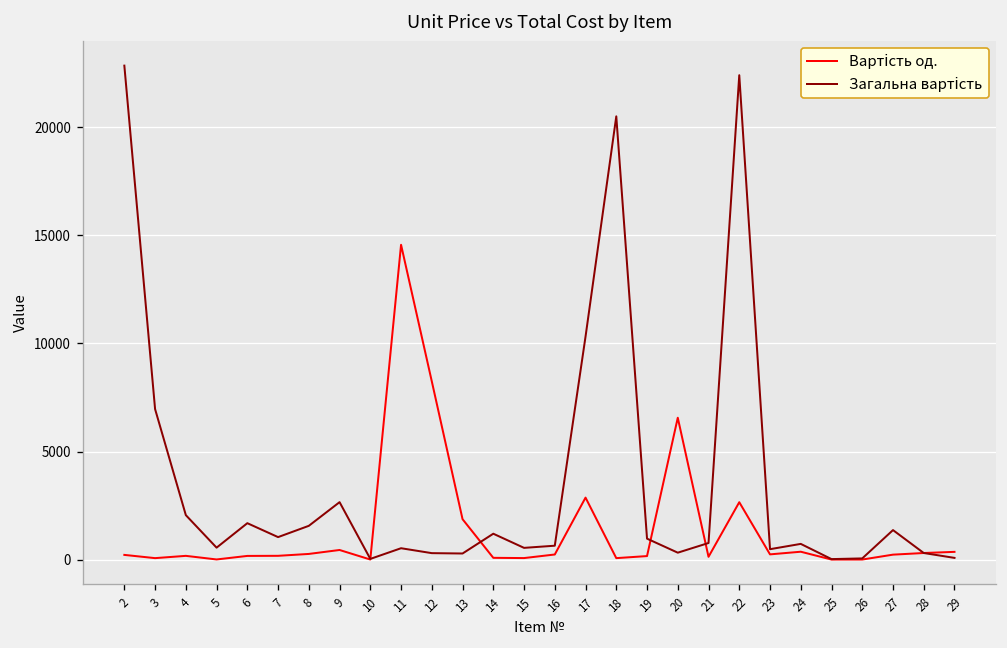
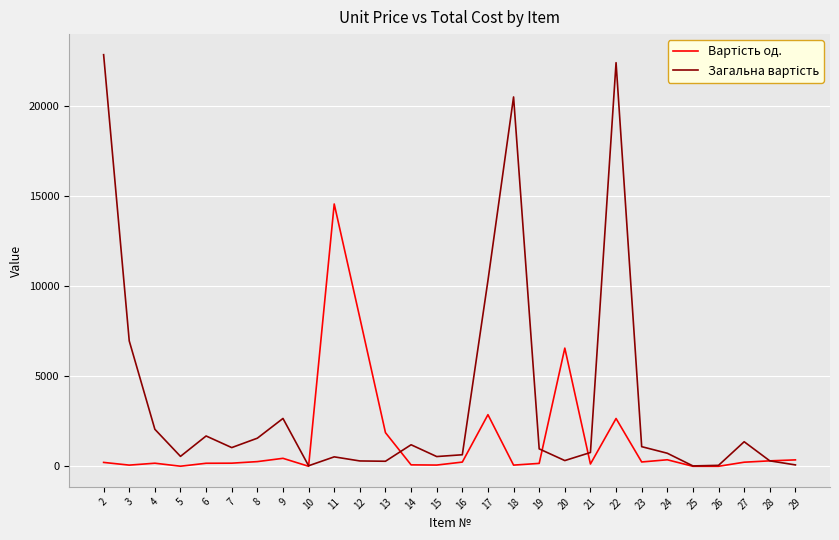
Загальна вартість, 23: 500 -> 1100
